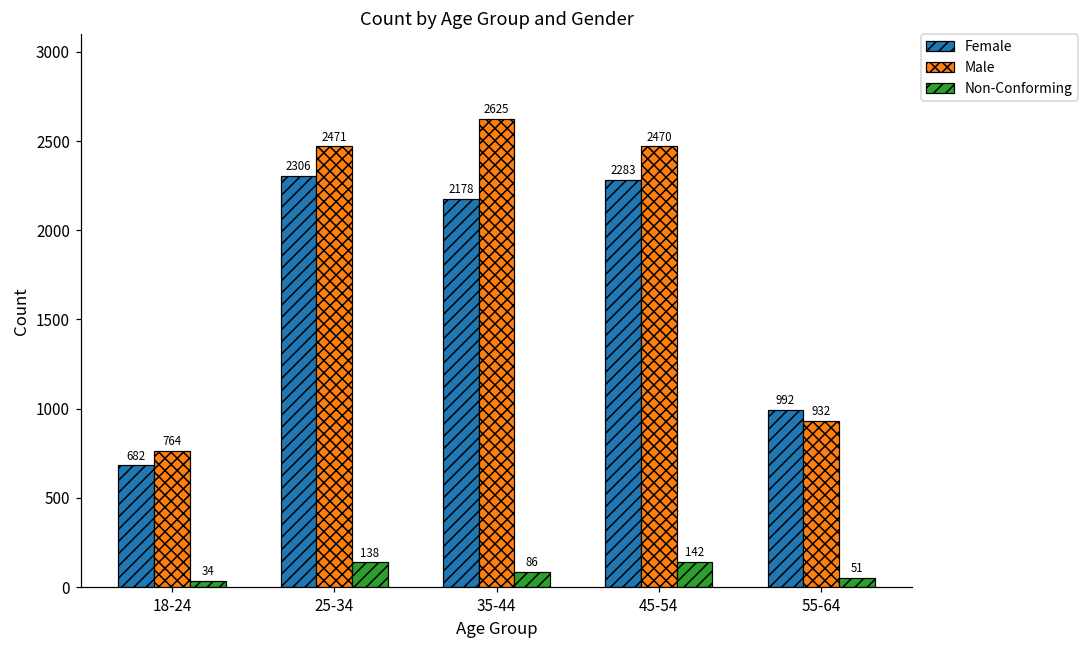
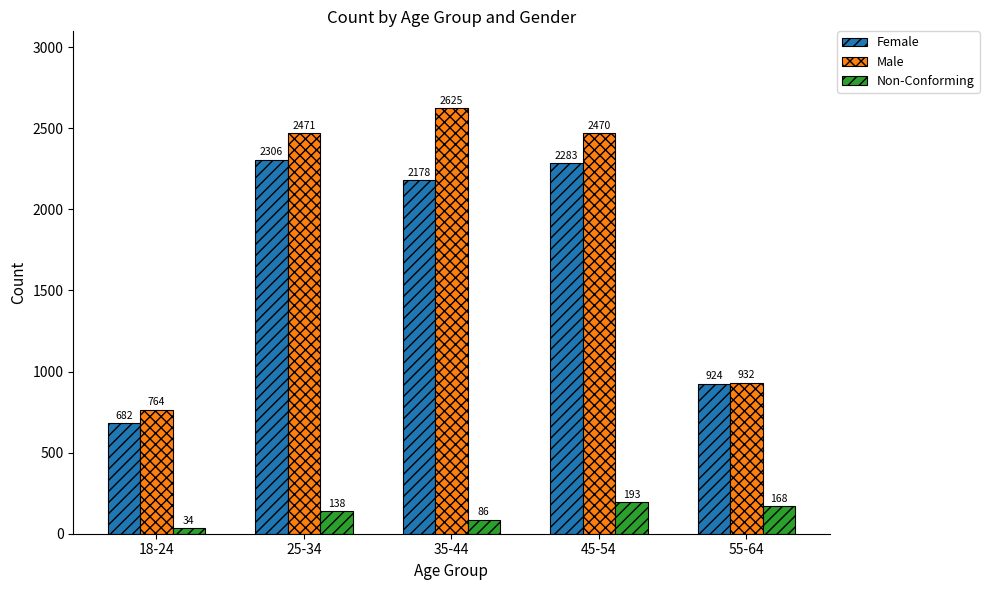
Non-Conforming, 45-54: 142 -> 193
Female, 55-64: 992 -> 924
Non-Conforming, 55-64: 51 -> 168
